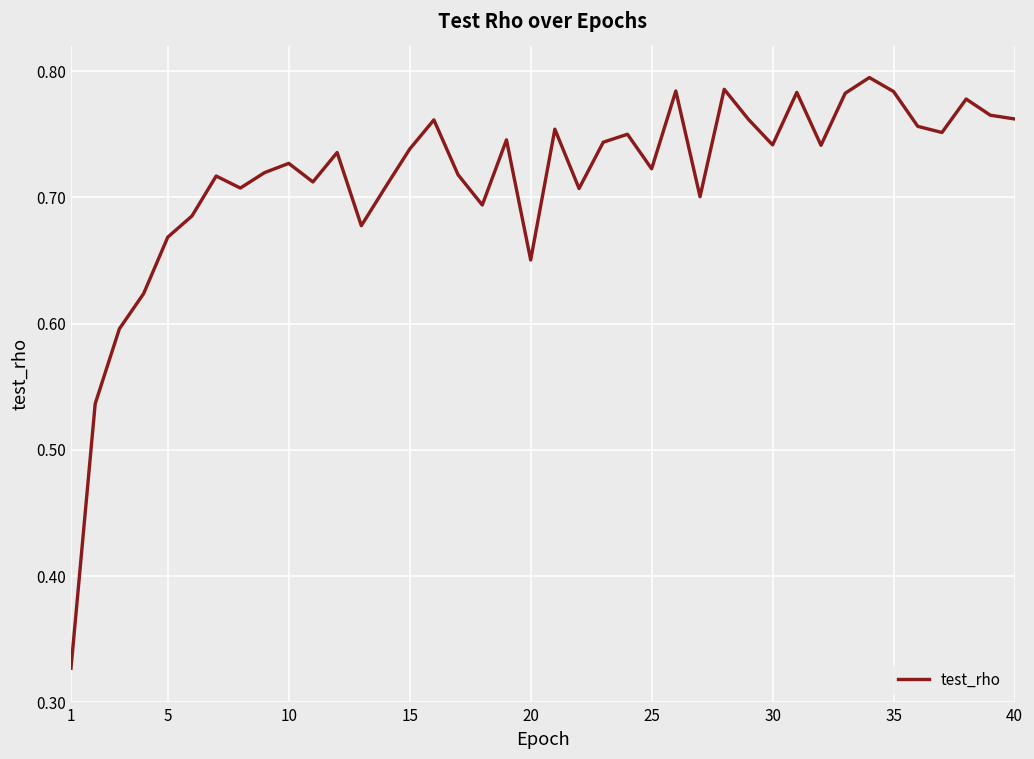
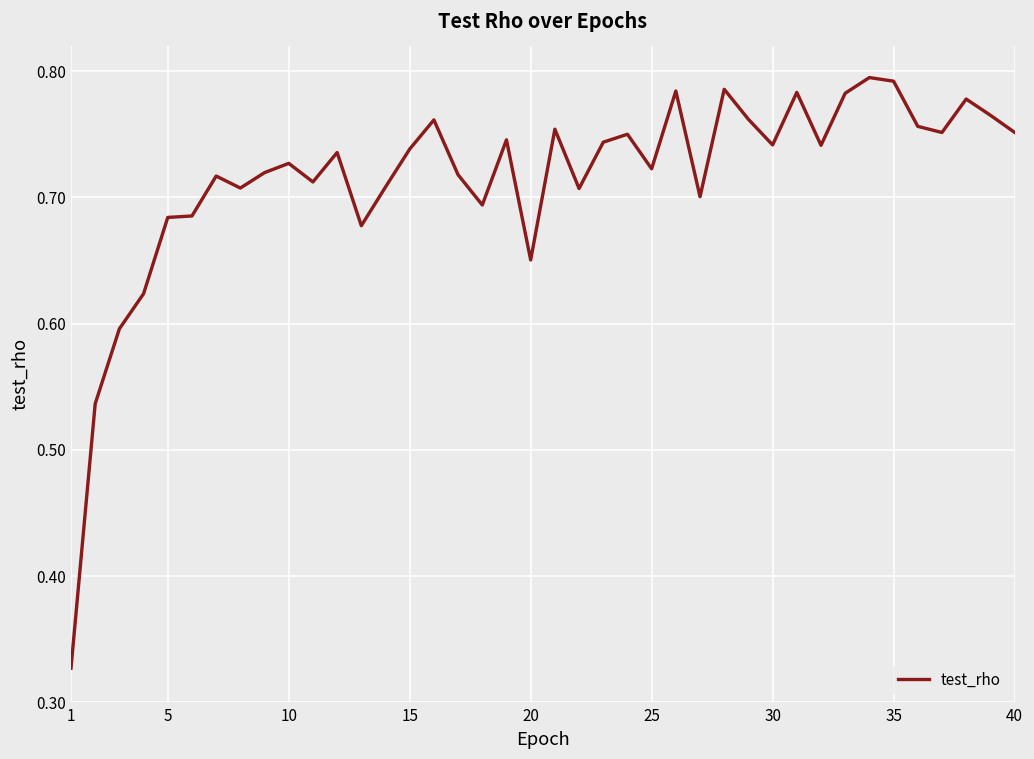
5: 0.668 -> 0.684
35: 0.784 -> 0.792
40: 0.762 -> 0.752
